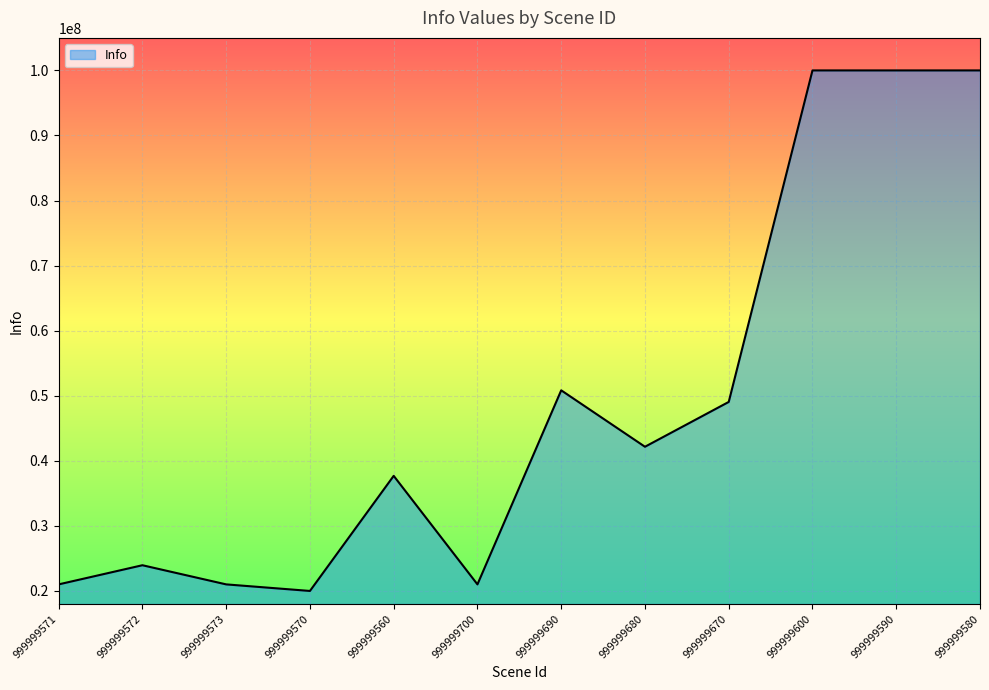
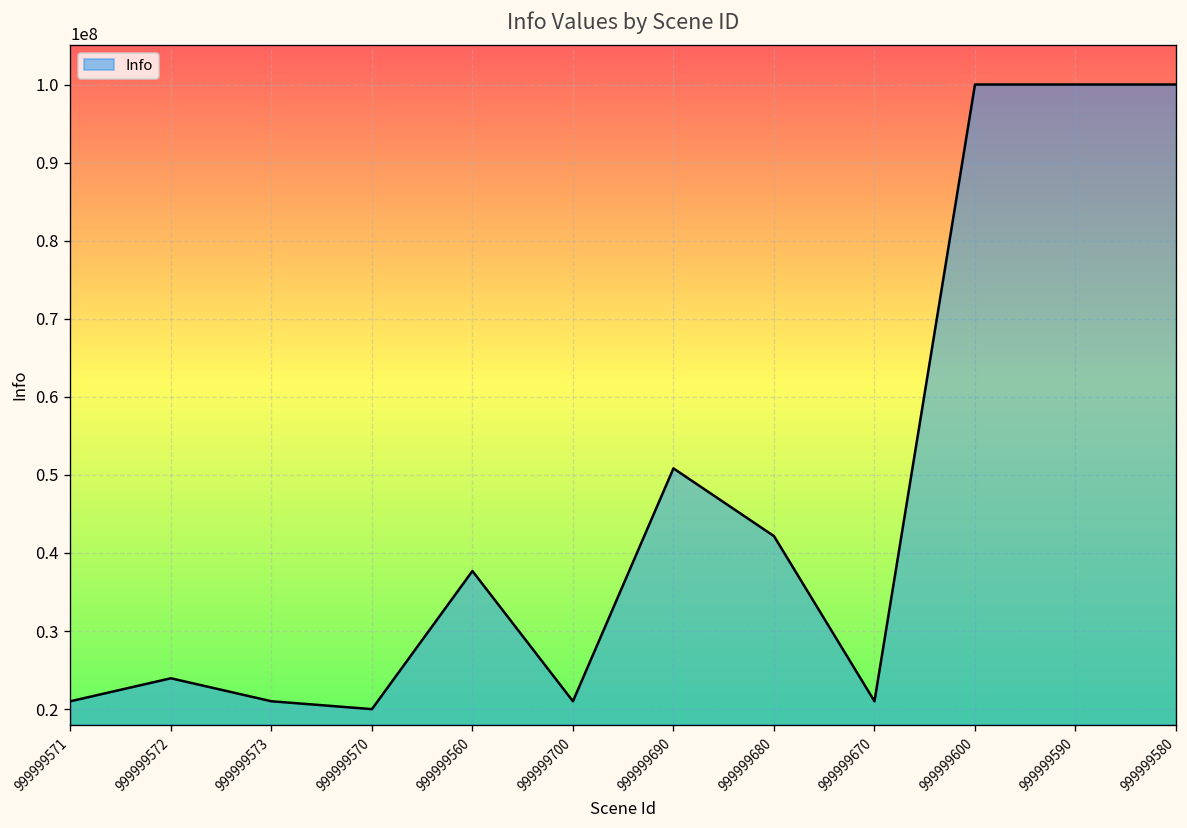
999999670: 49000000 -> 21000000
